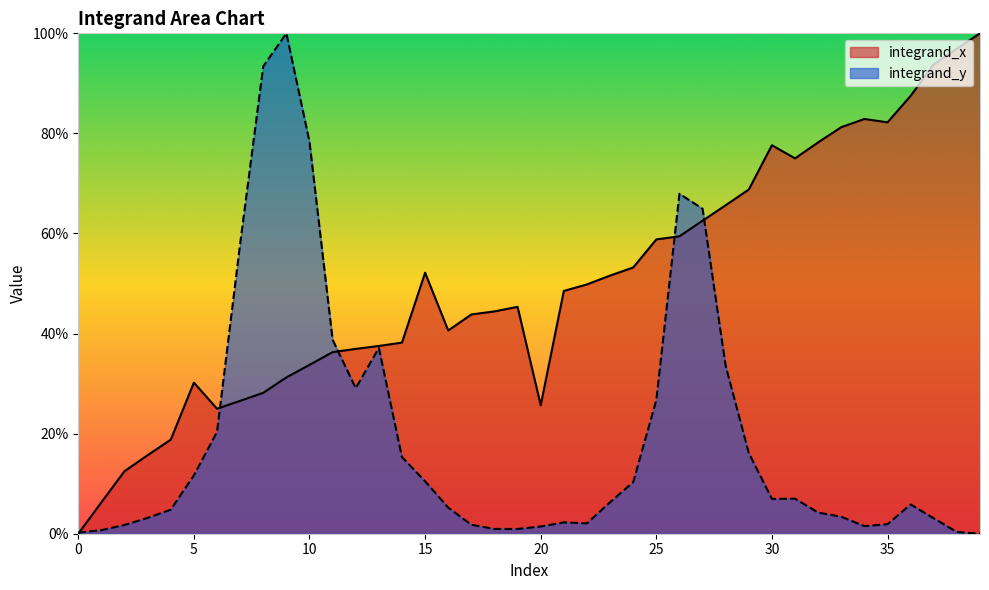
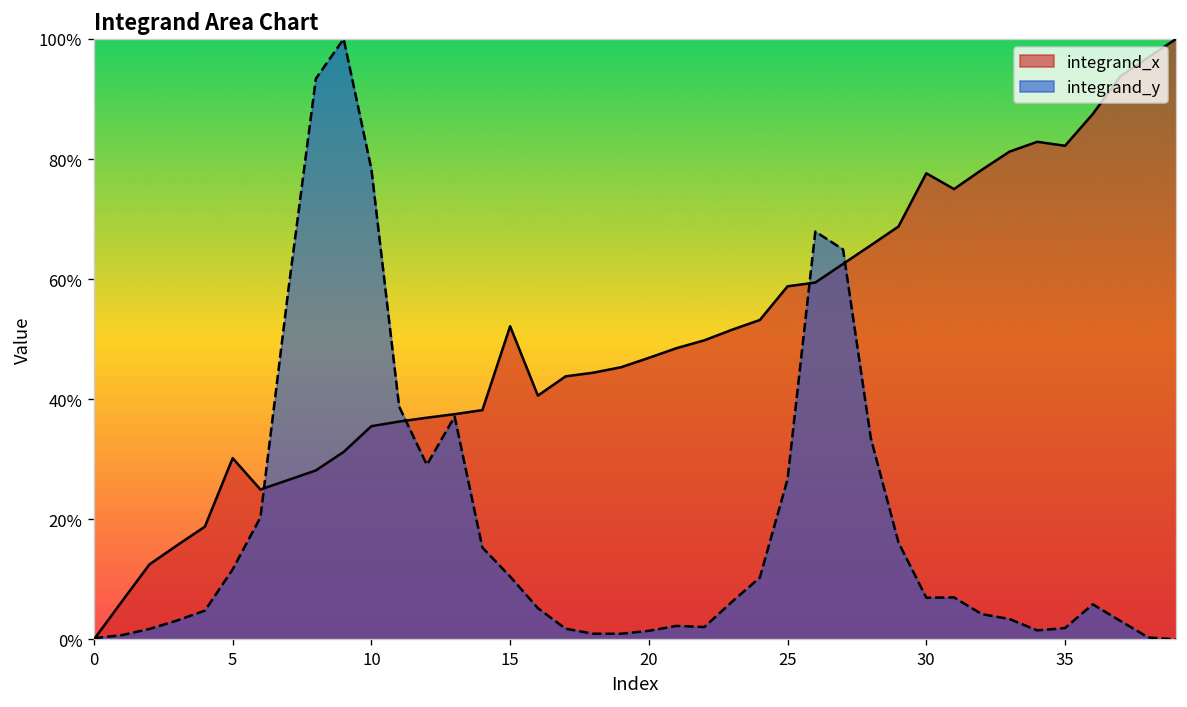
integrand_x, 10: 34% -> 36%
integrand_x, 20: 26% -> 47%
